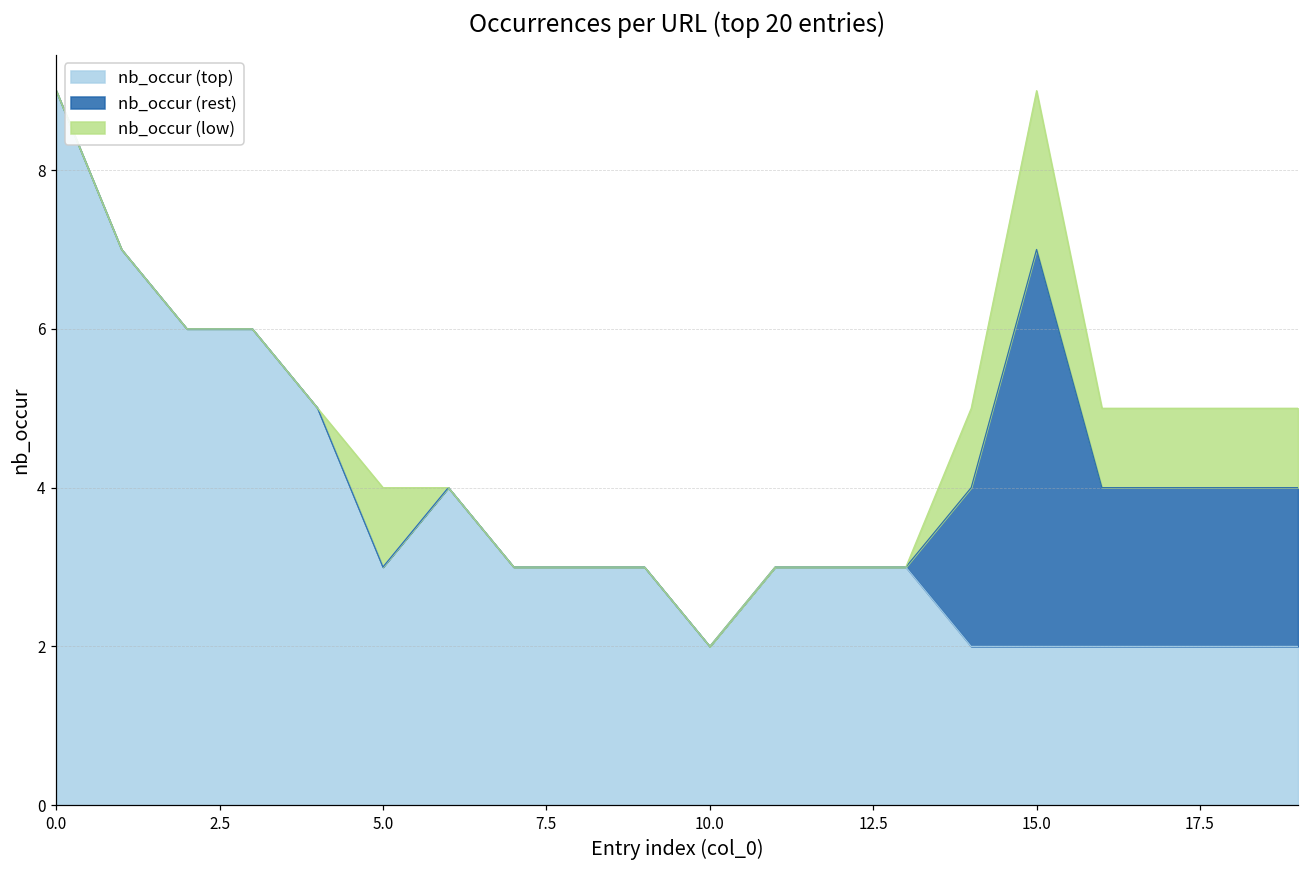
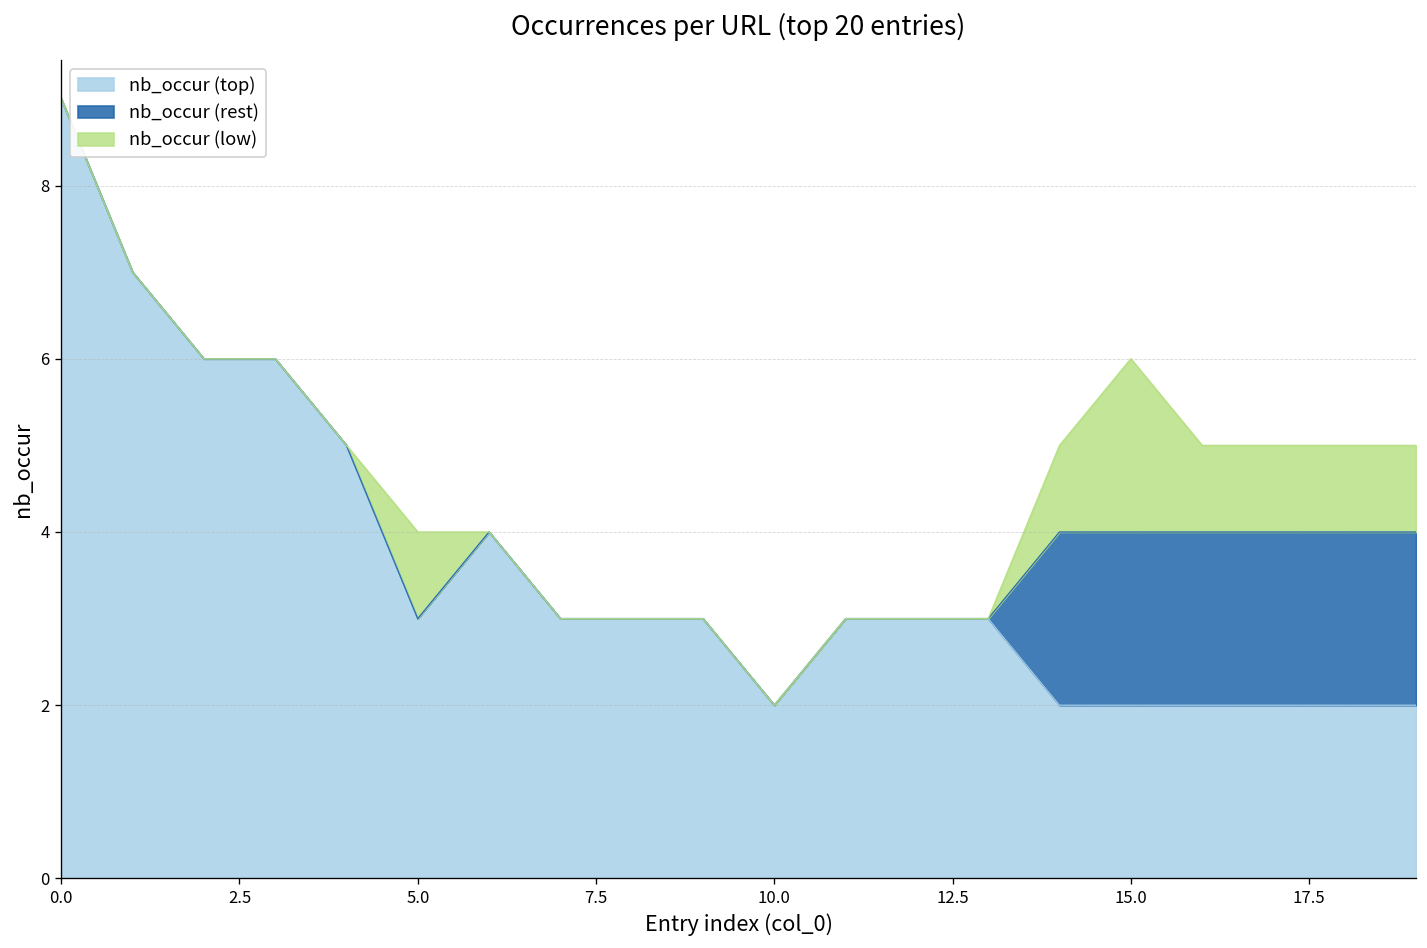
nb_occur (rest), 15.0: 5 -> 2
